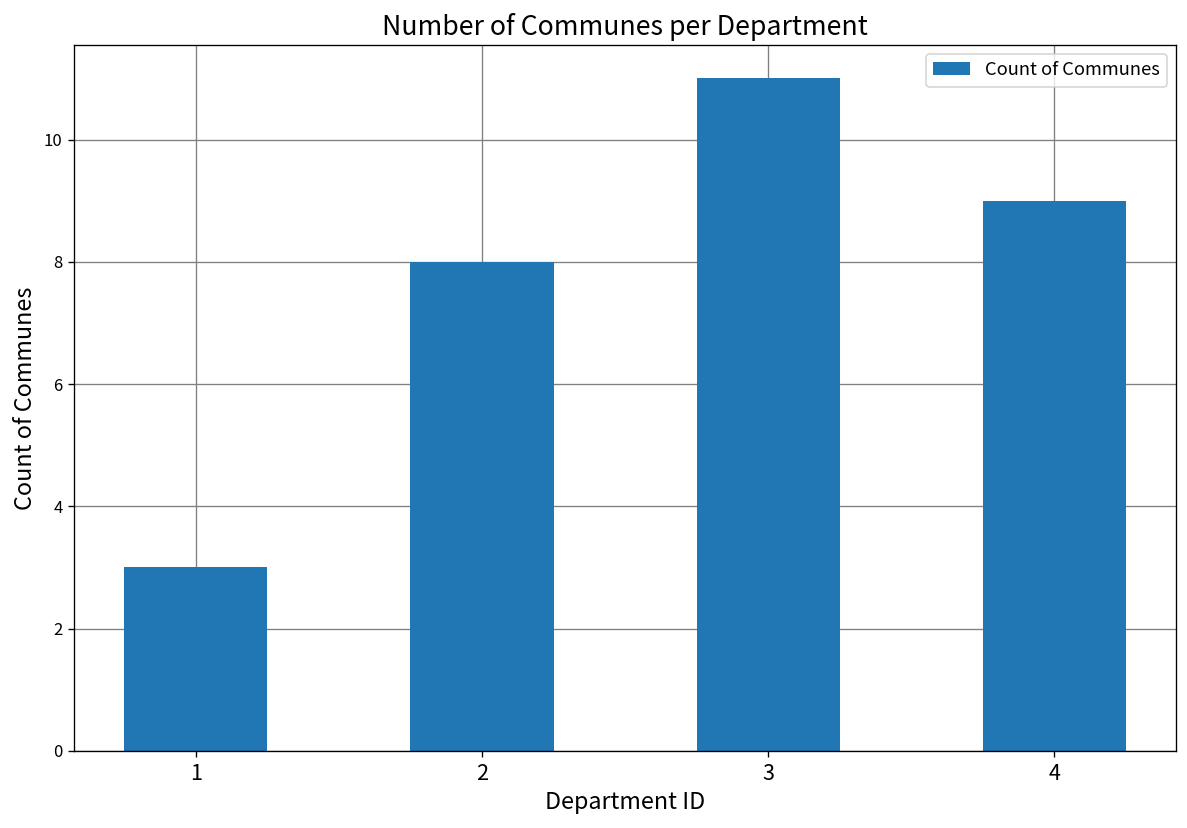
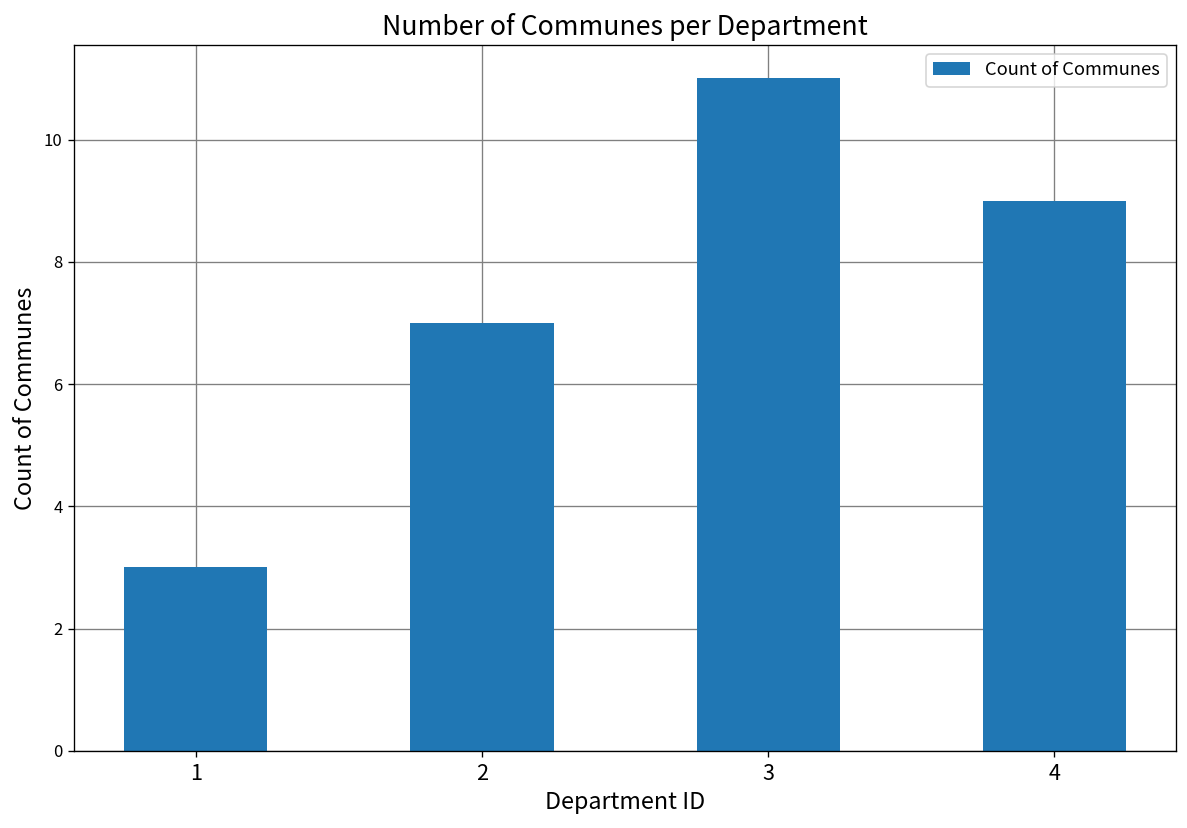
2: 8 -> 7
